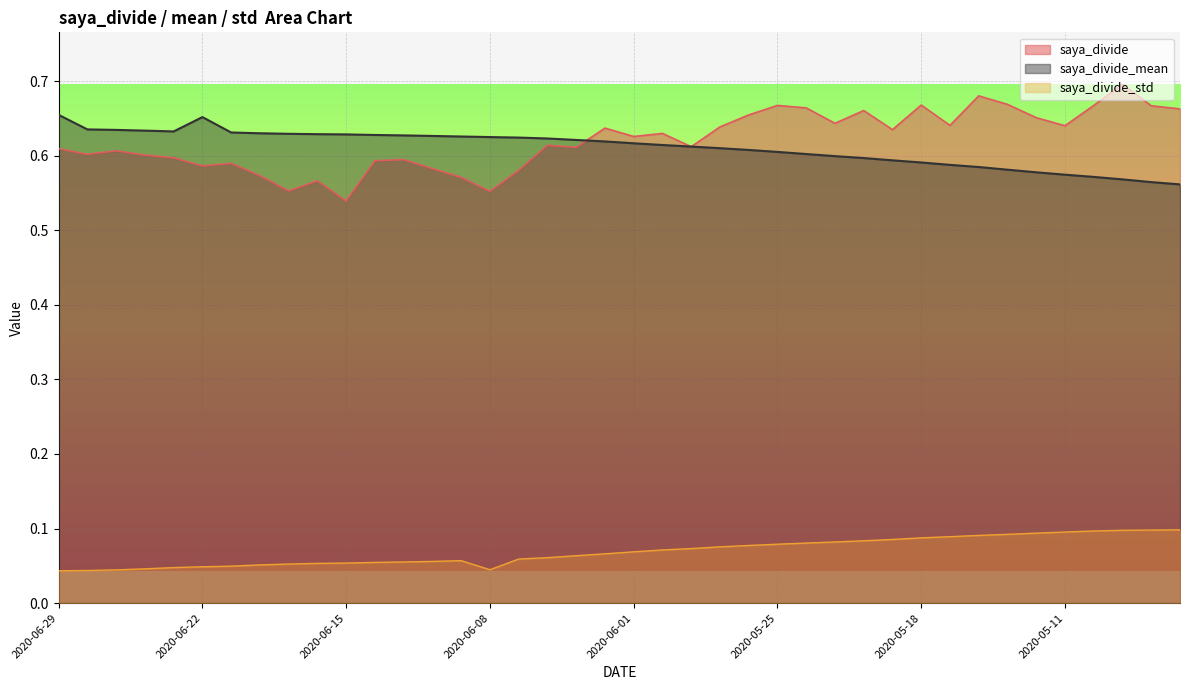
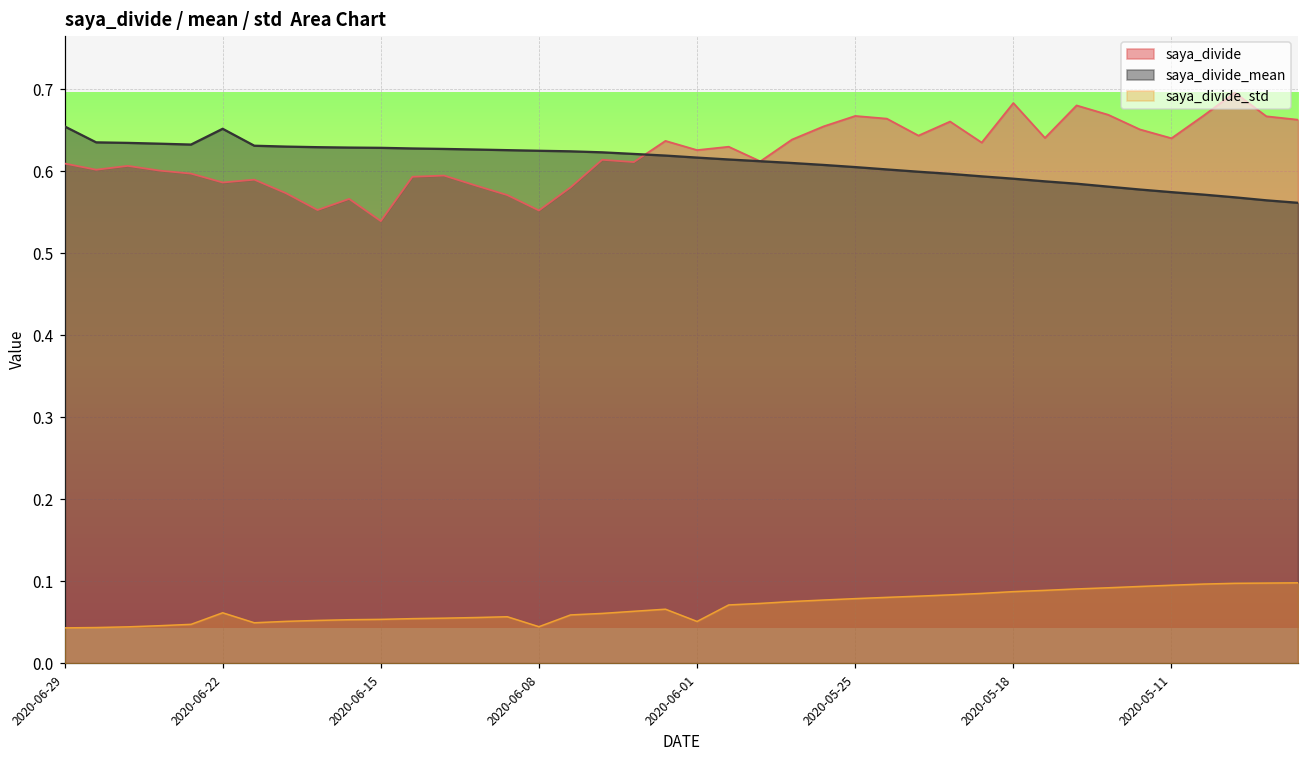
saya_divide_std, 2020-06-22: 0.05 -> 0.06
saya_divide_std, 2020-06-01: 0.07 -> 0.05
saya_divide, 2020-05-18: 0.67 -> 0.68
